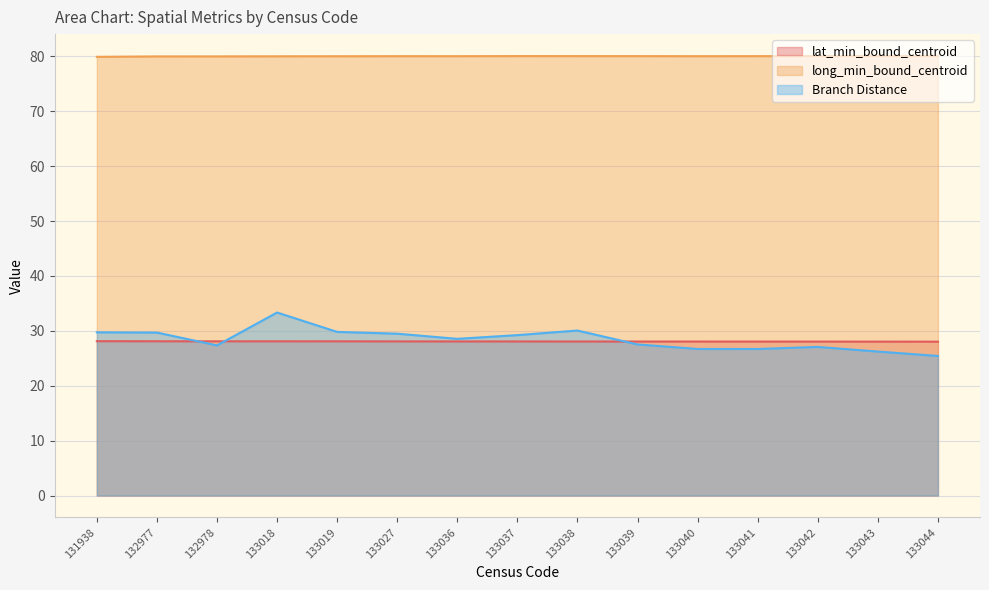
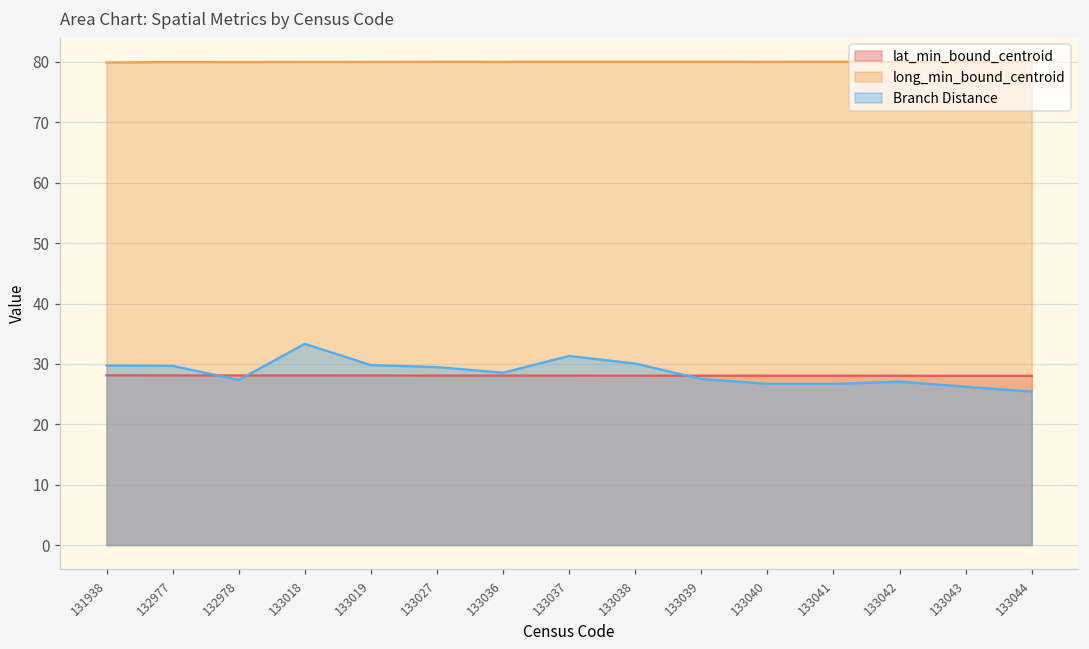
Branch Distance, 133037: 29 -> 31
